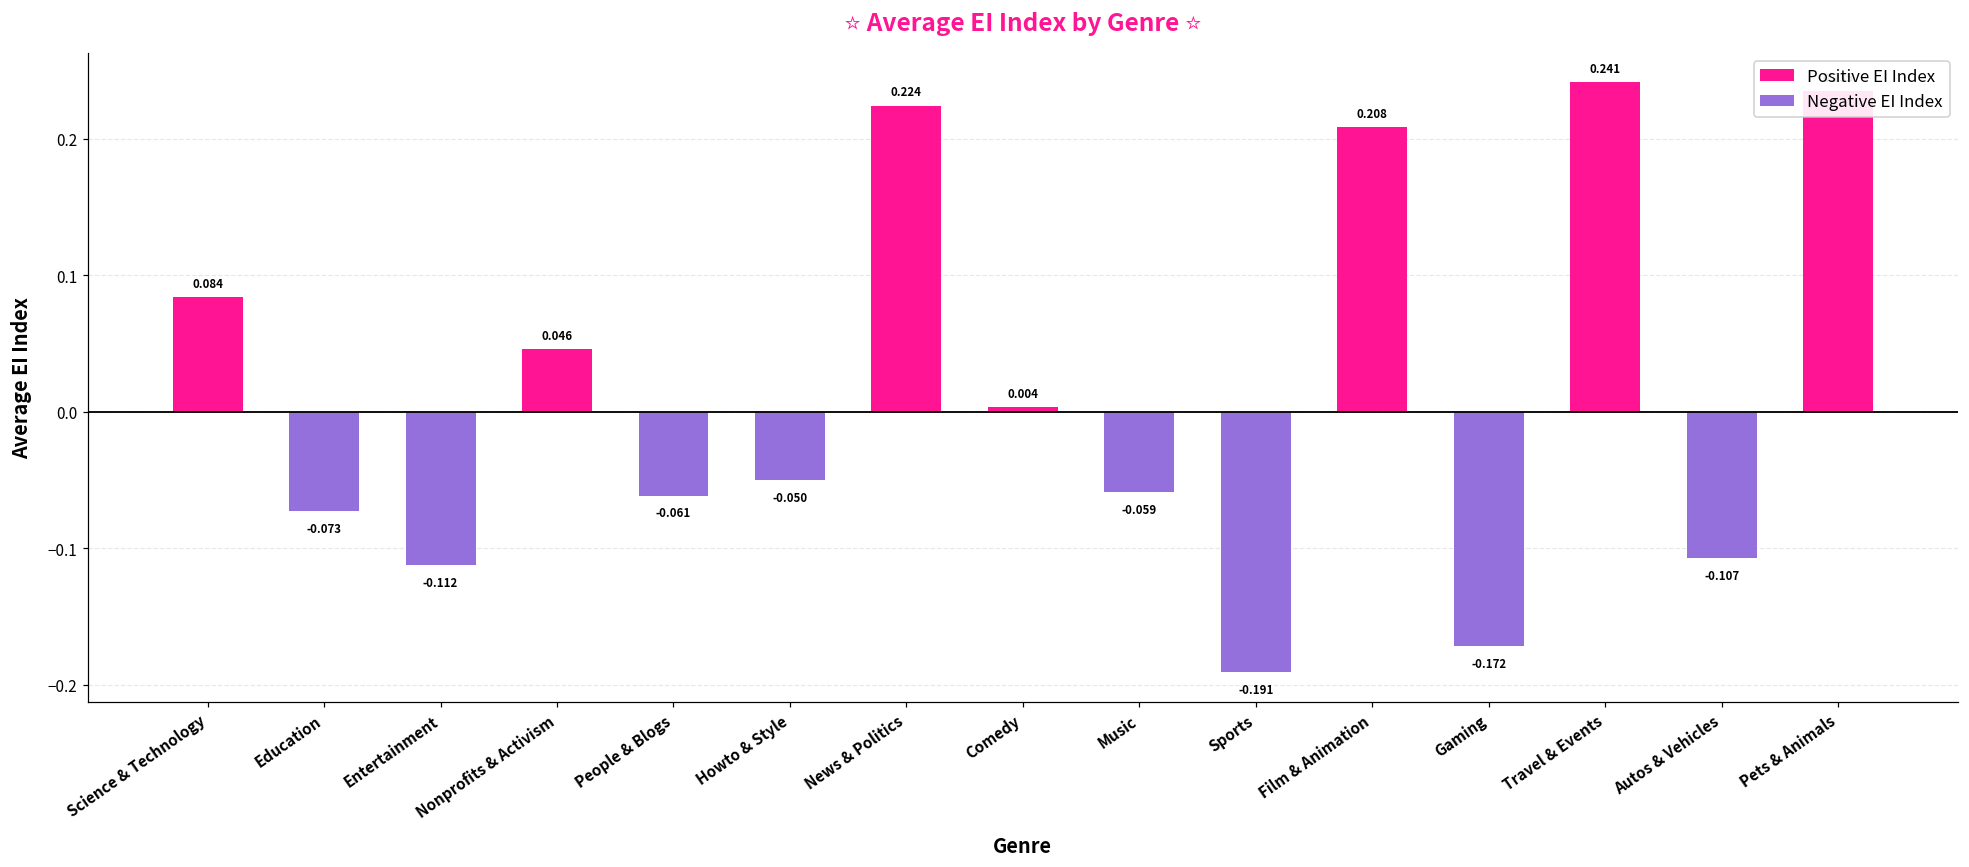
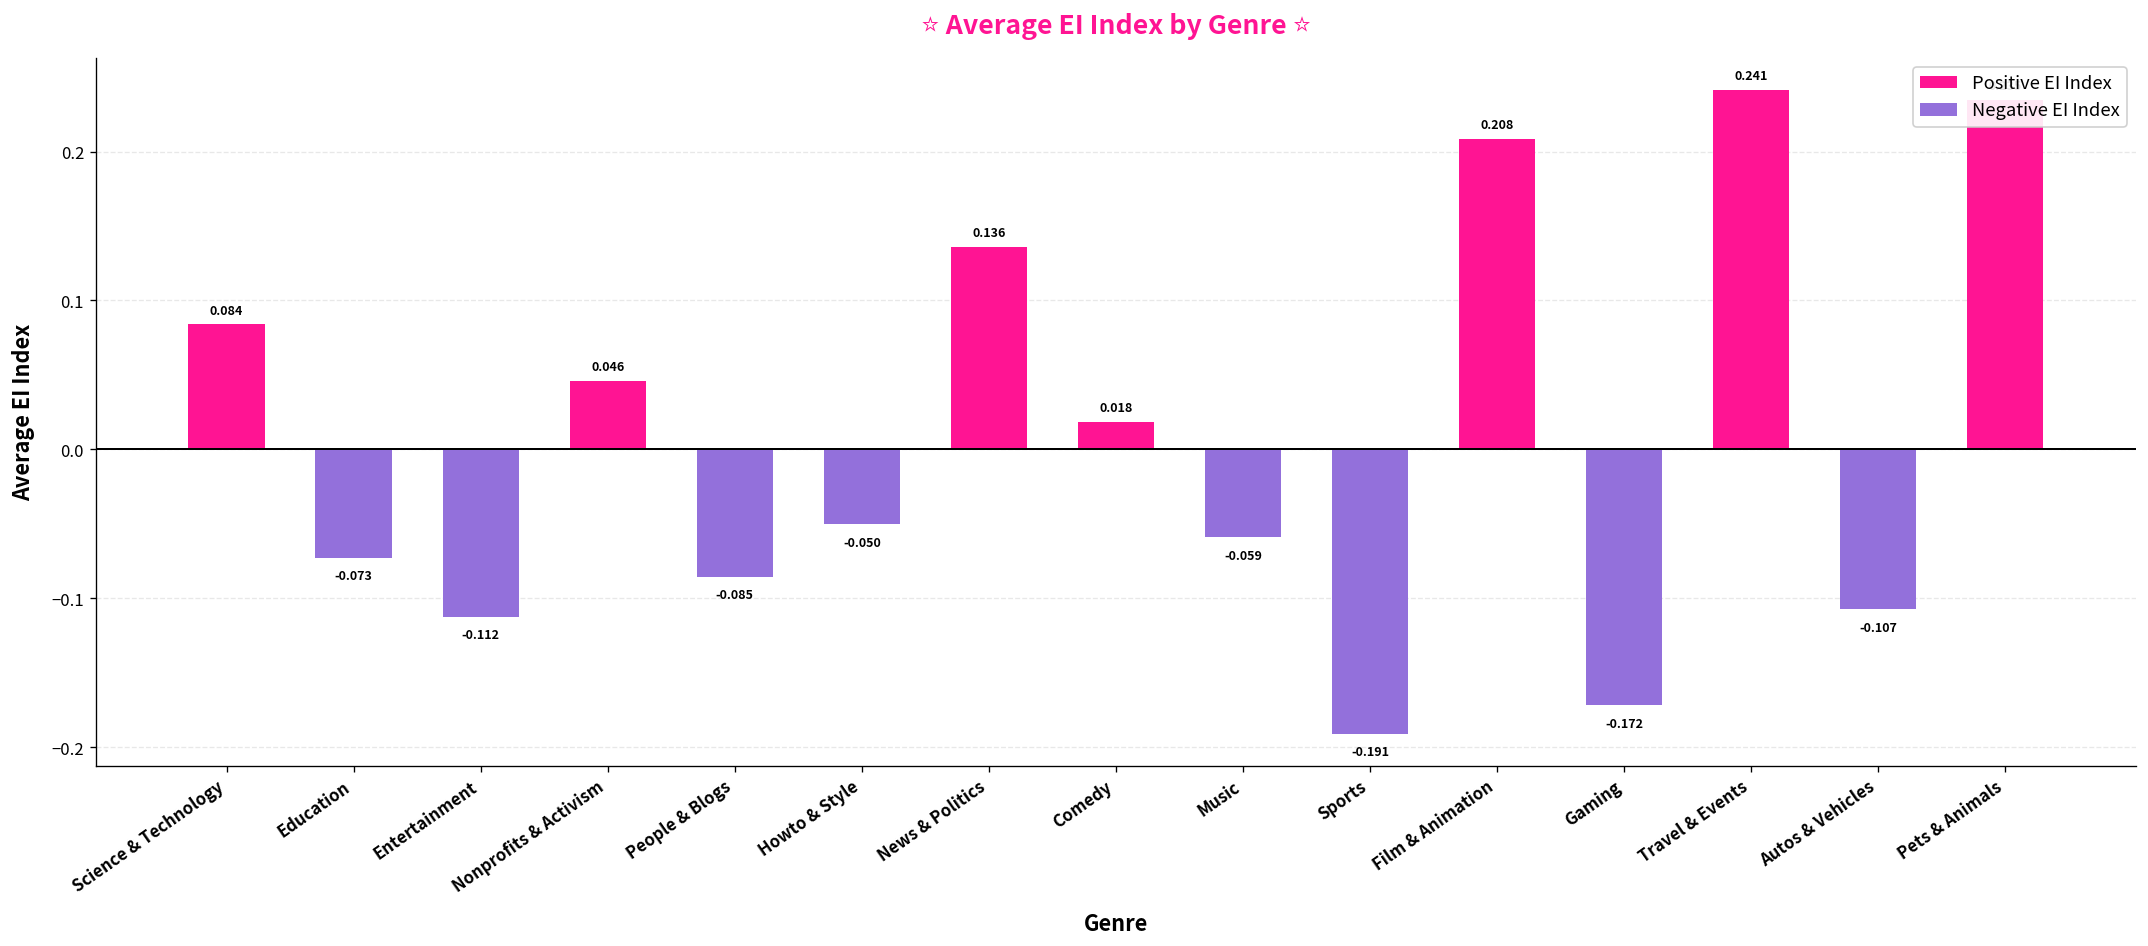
People & Blogs: -0.061 -> -0.085
News & Politics: 0.224 -> 0.136
Comedy: 0.004 -> 0.018
